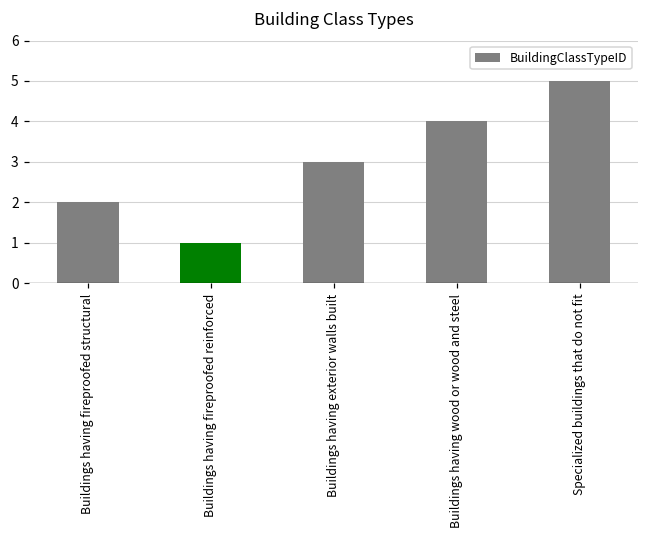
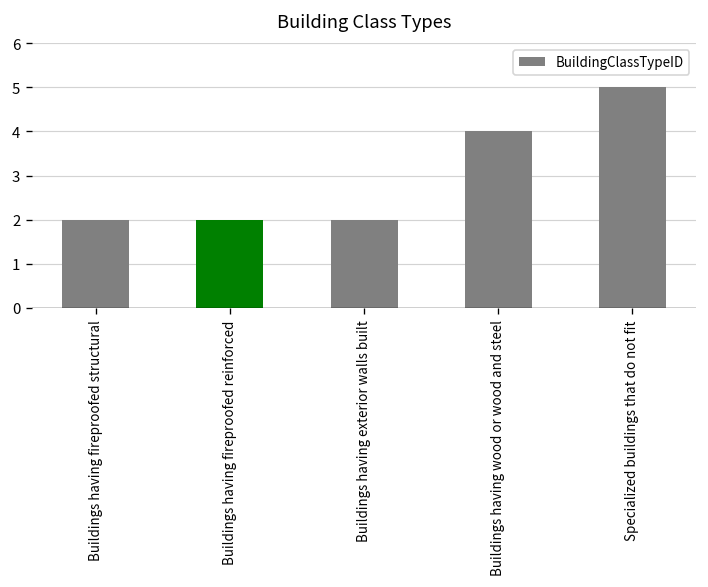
Buildings having fireproofed reinforced: 1 -> 2
Buildings having exterior walls built: 3 -> 2
